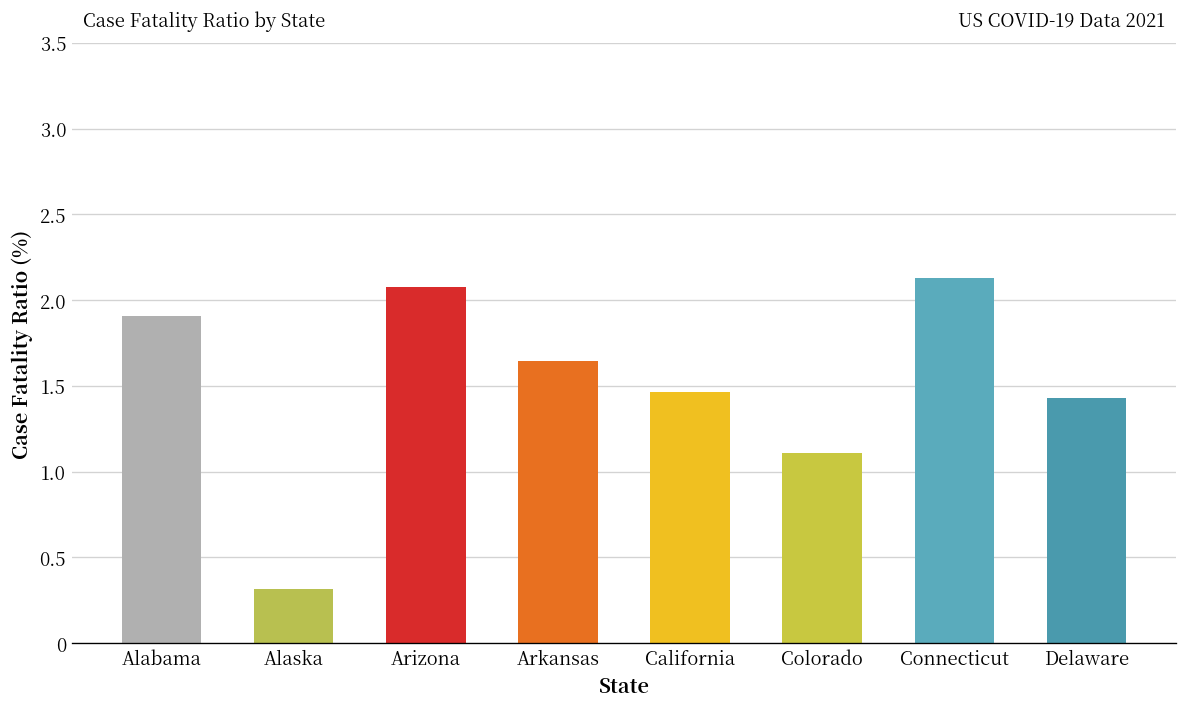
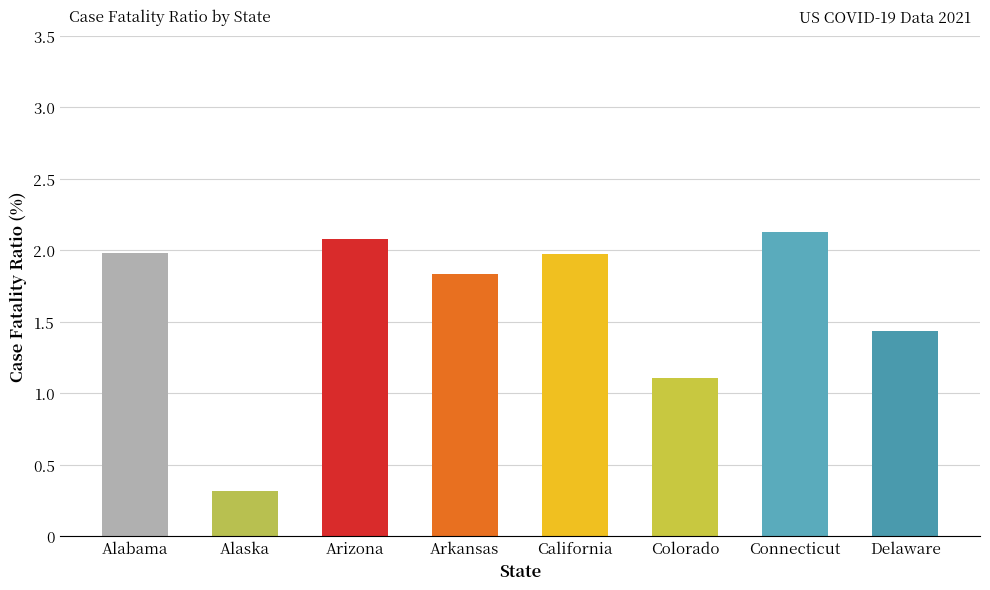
Alabama: 1.91 -> 1.98
Arkansas: 1.64 -> 1.83
California: 1.47 -> 1.97
